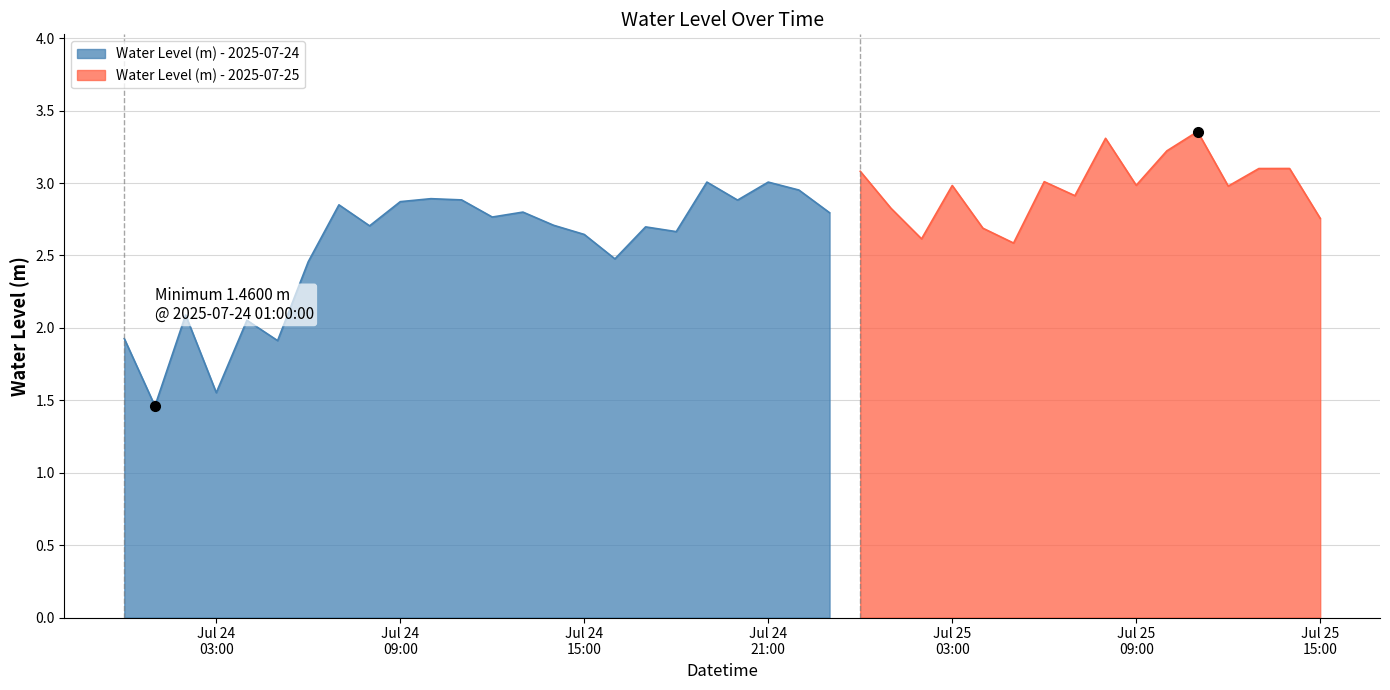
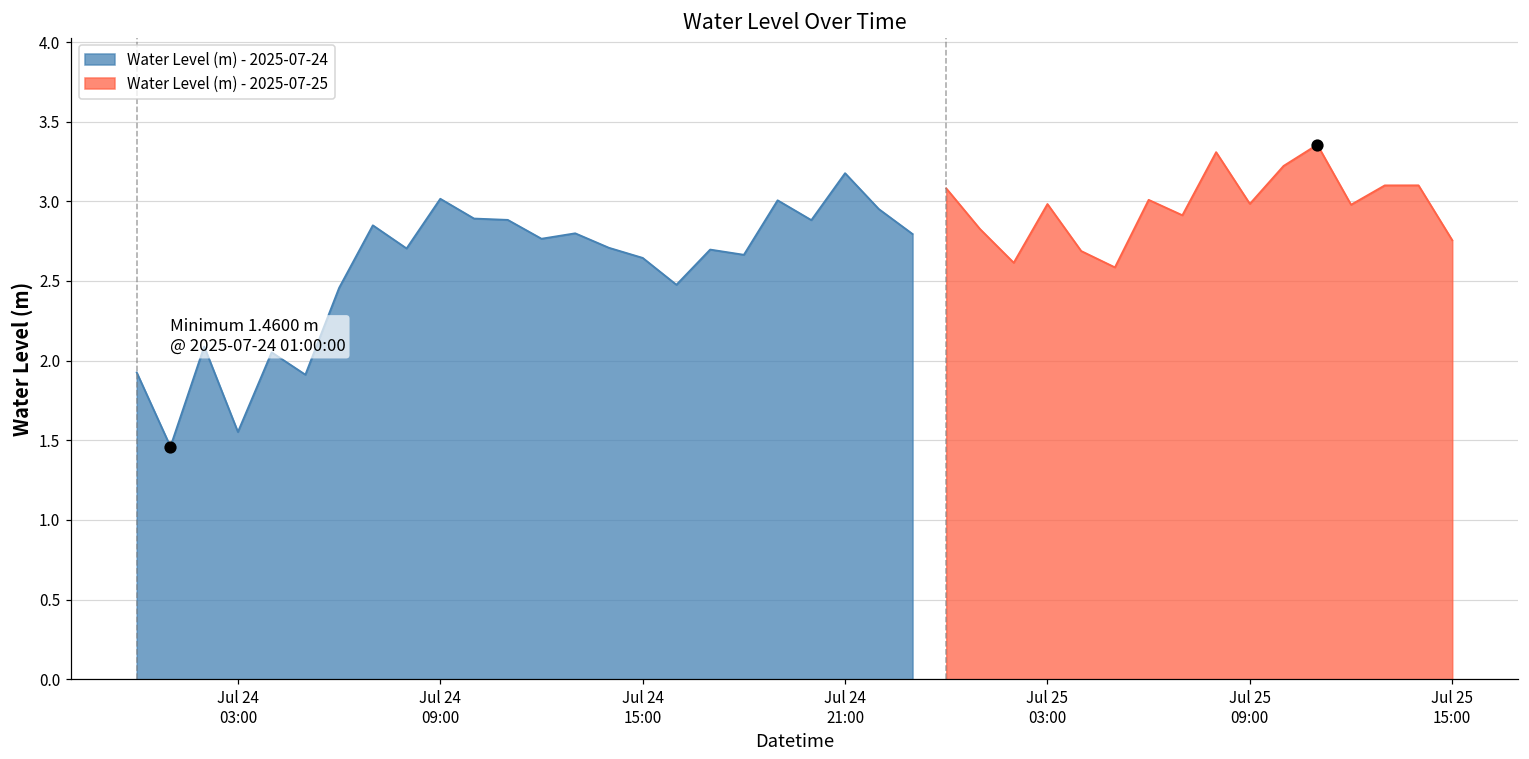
Water Level (m) - 2025-07-24, Jul 24 09:00: 2.87 -> 3.02
Water Level (m) - 2025-07-24, Jul 24 21:00: 3.01 -> 3.18
